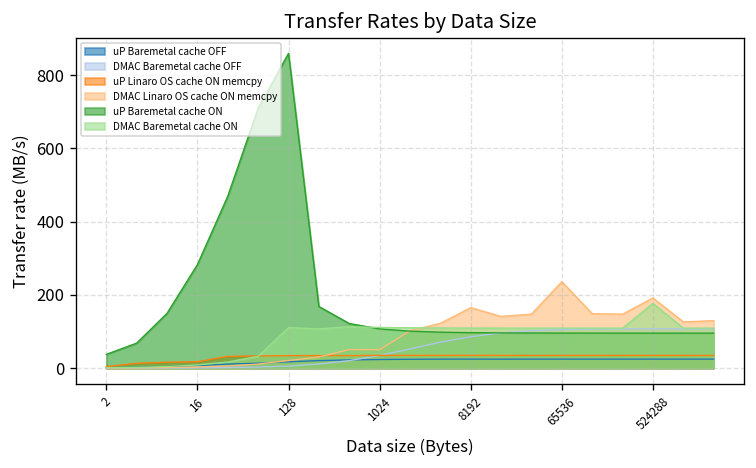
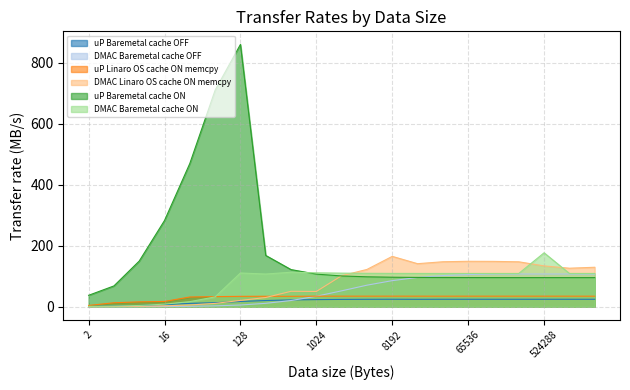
DMAC Linaro OS cache ON memcpy, 65536: 240 -> 150
DMAC Linaro OS cache ON memcpy, 524288: 190 -> 130
